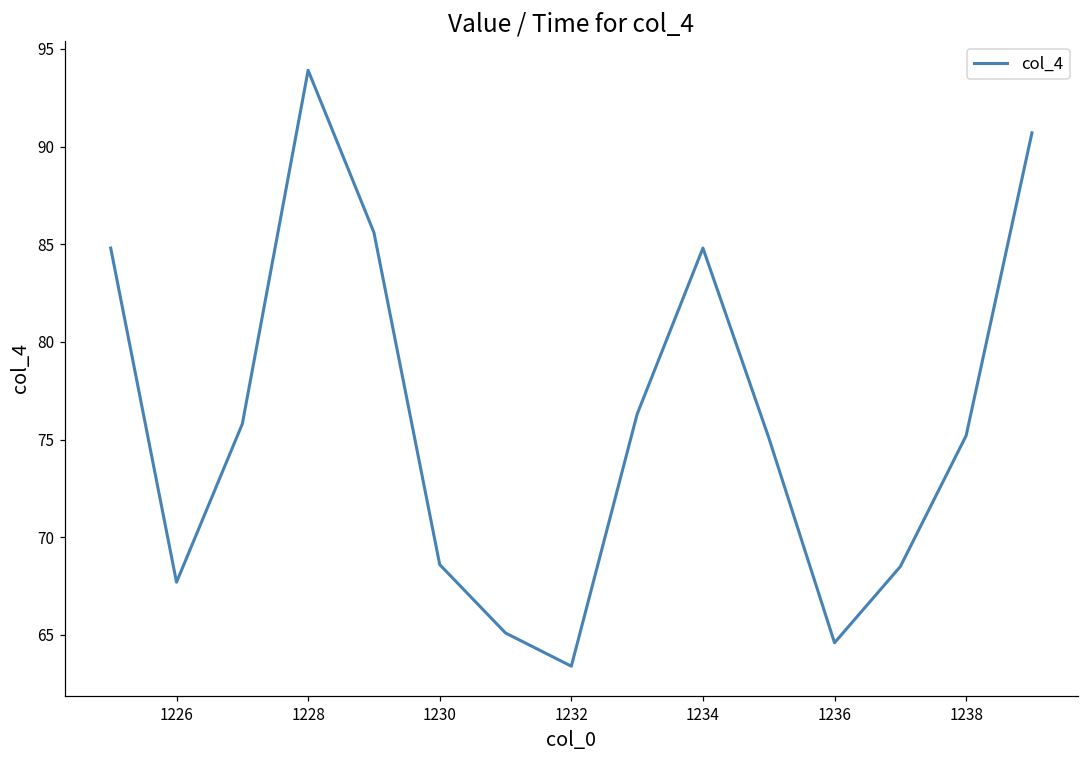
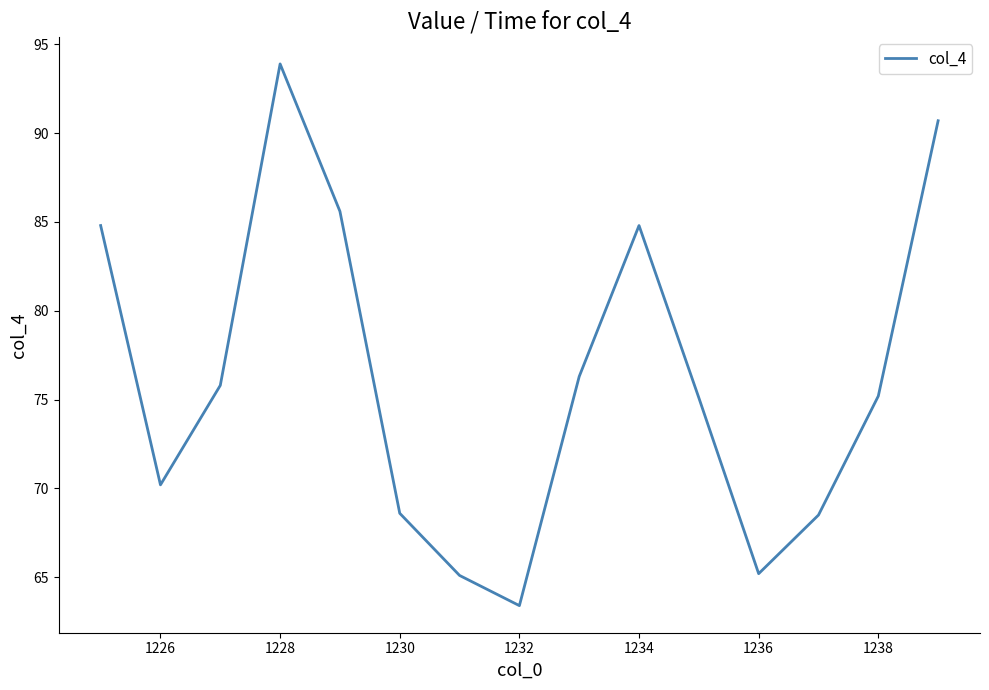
1226: 67.7 -> 70.2
1236: 64.6 -> 65.2
